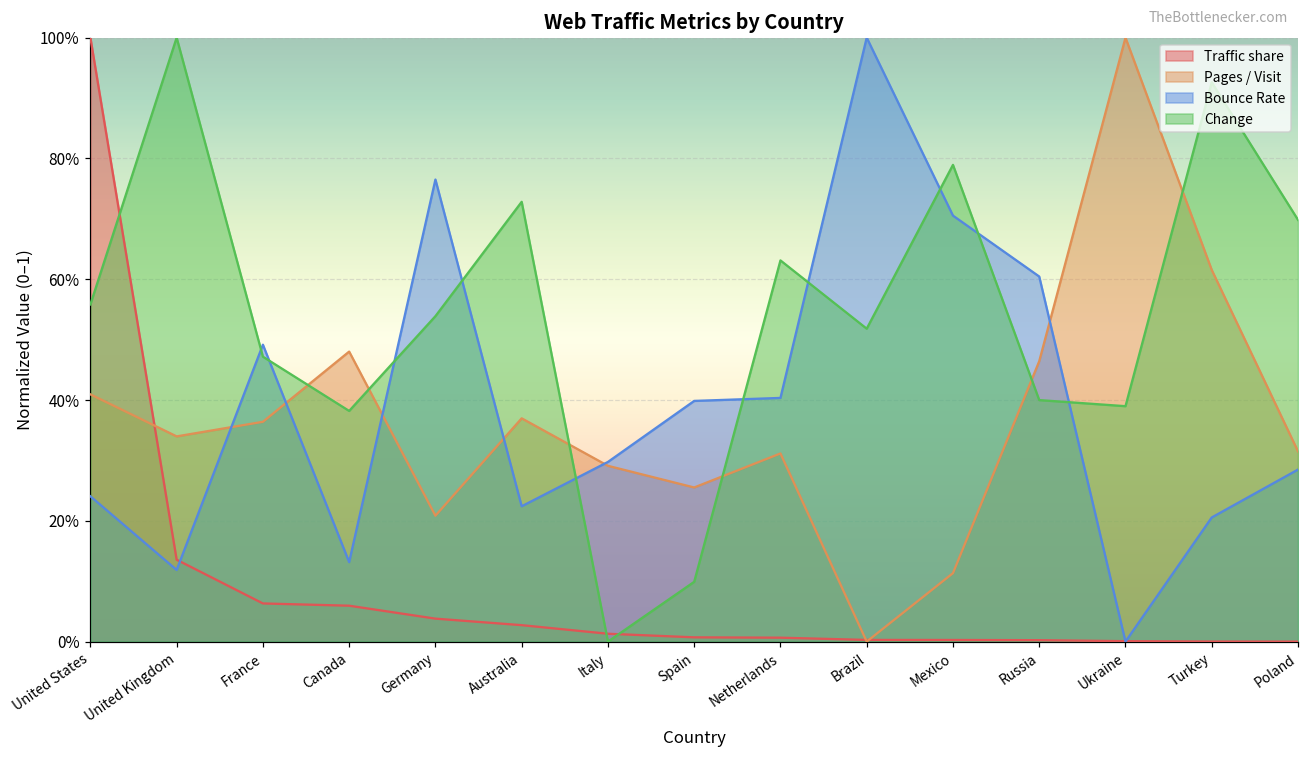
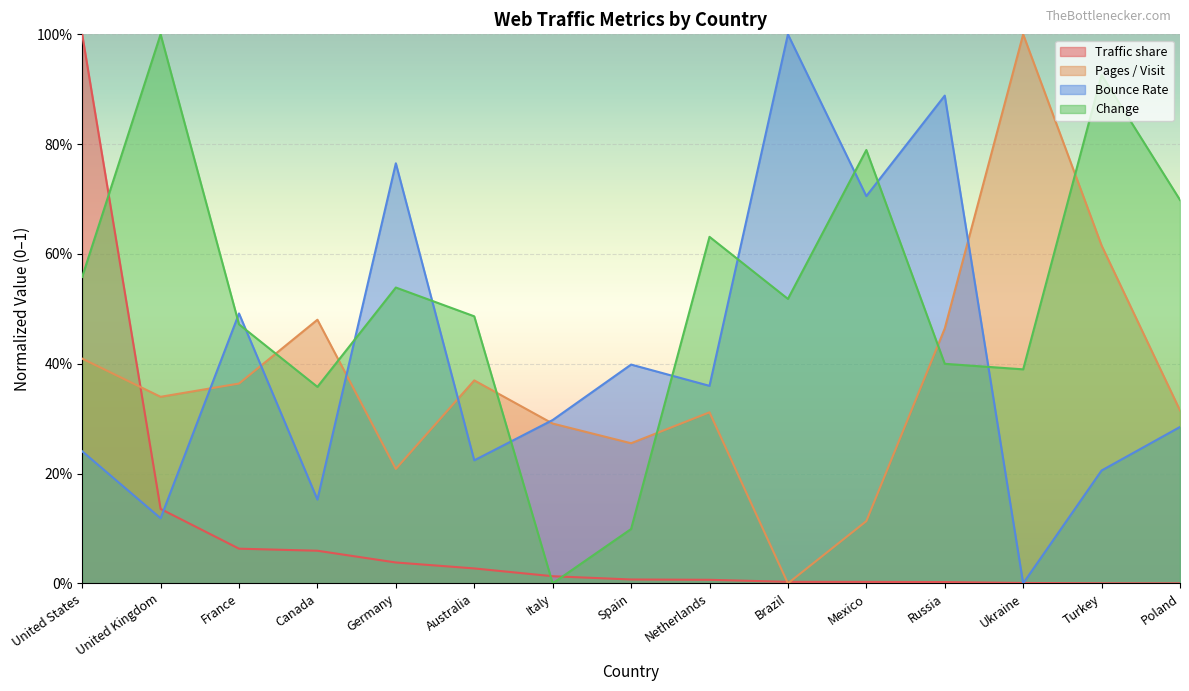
Bounce Rate, Canada: 13% -> 15%
Change, Canada: 38% -> 36%
Change, Australia: 73% -> 49%
Bounce Rate, Netherlands: 40% -> 36%
Bounce Rate, Russia: 60% -> 89%
